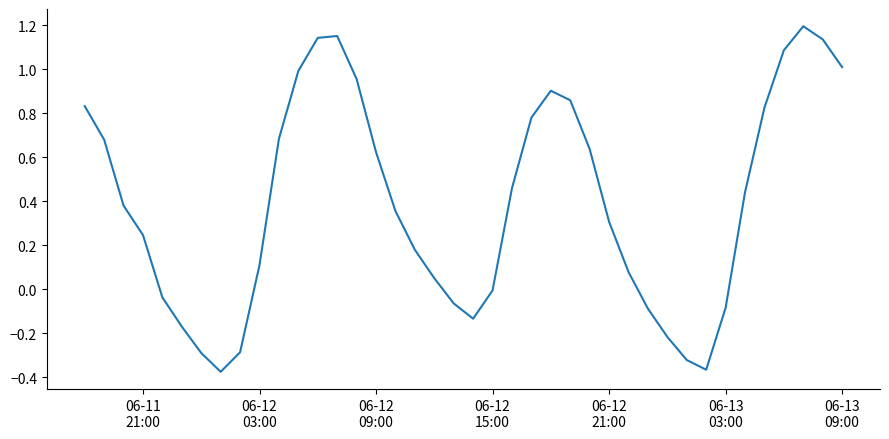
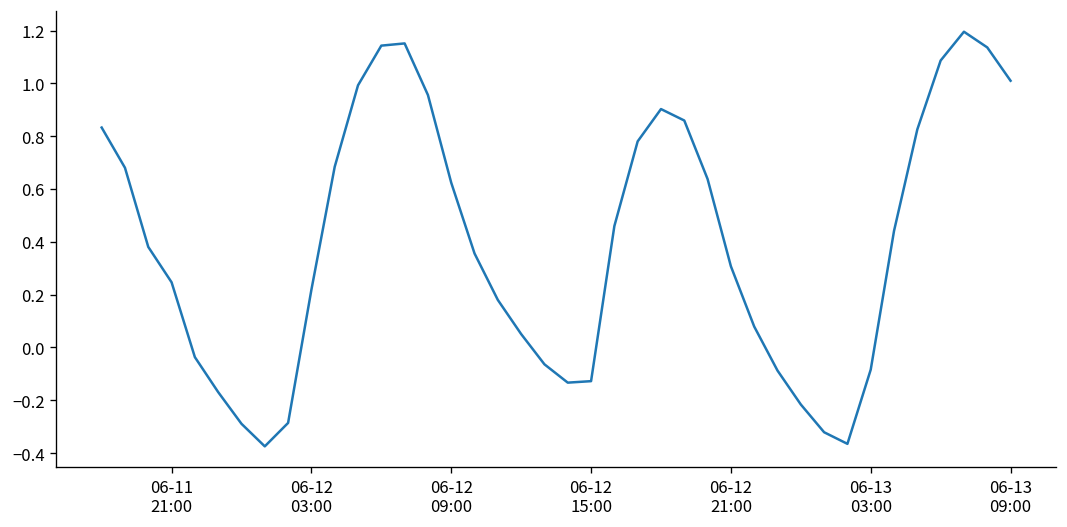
06-12 03:00: 0.11 -> 0.22
06-12 15:00: 0.00 -> -0.13
